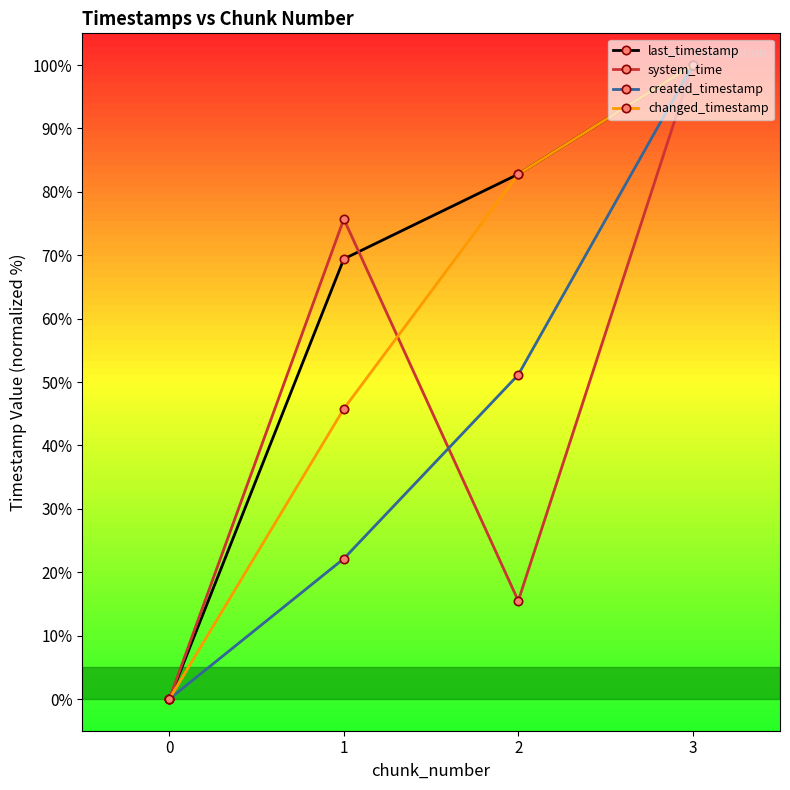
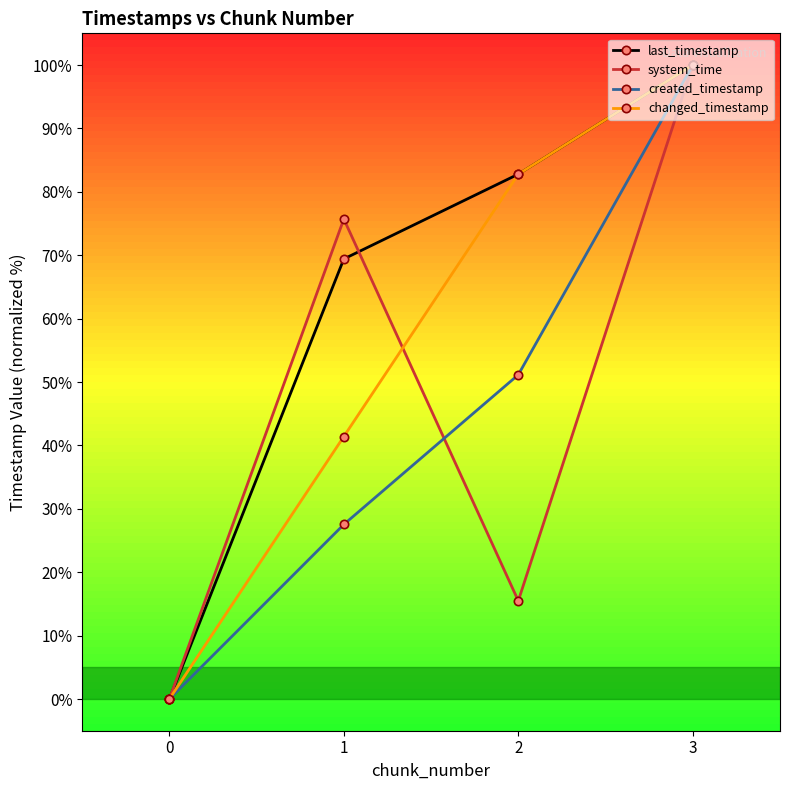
created_timestamp, 1: 22% -> 28%
changed_timestamp, 1: 46% -> 41%
